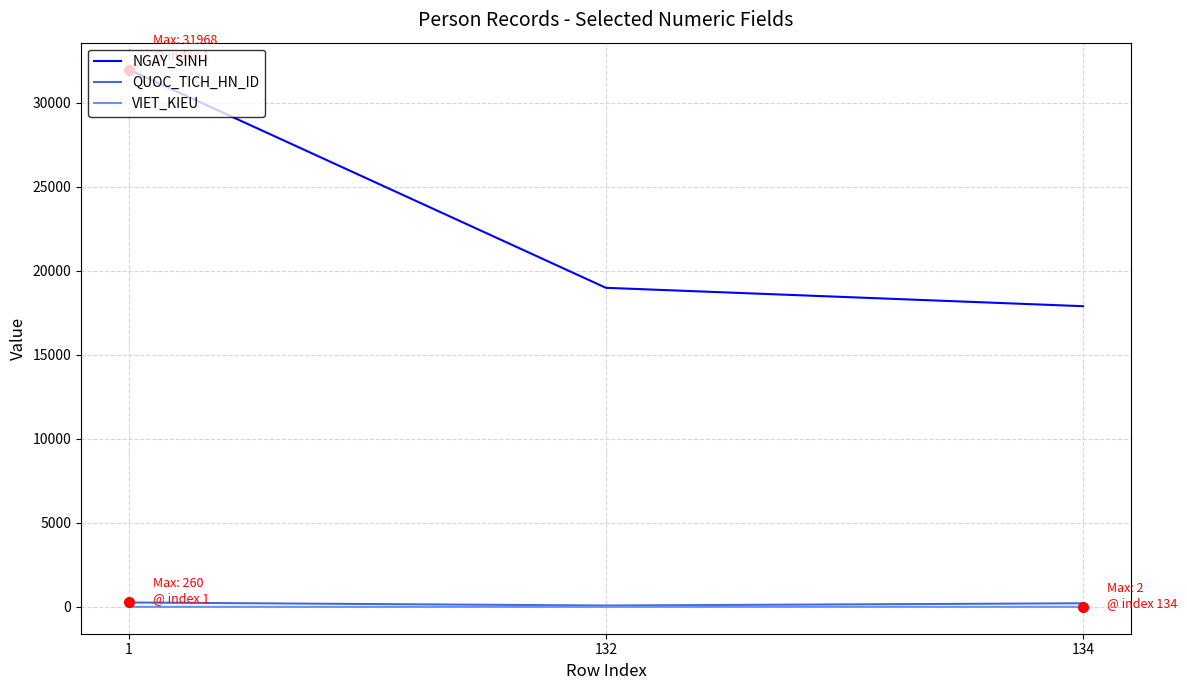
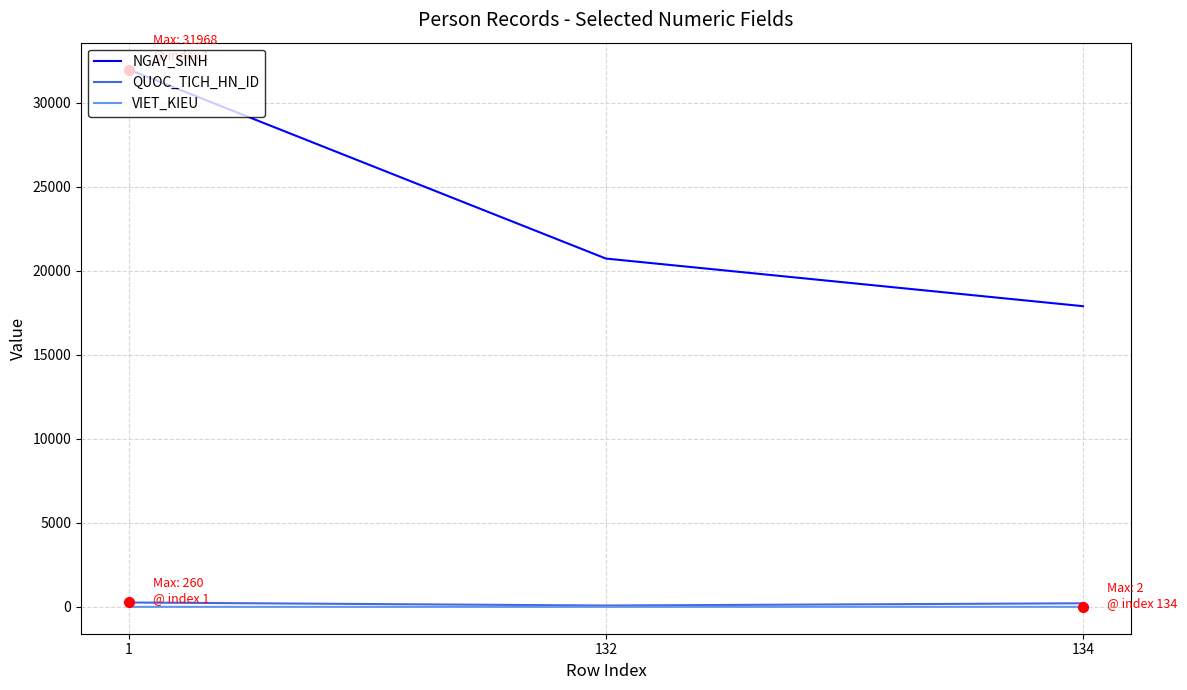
NGAY_SINH, 132: 19000 -> 20700
